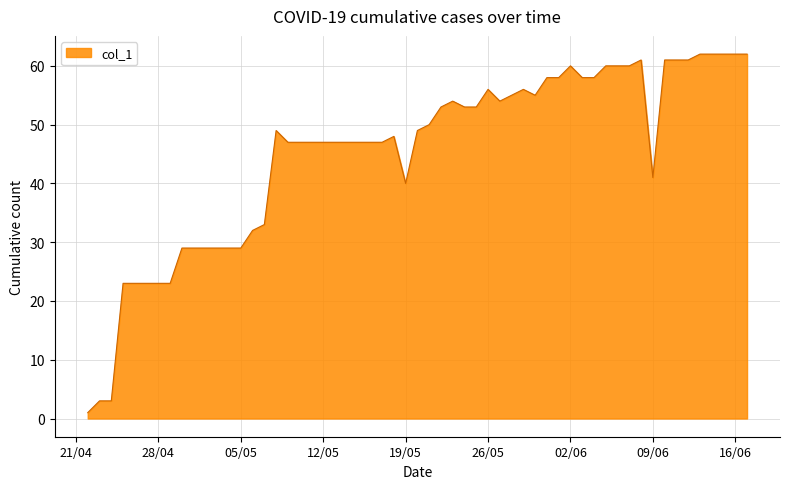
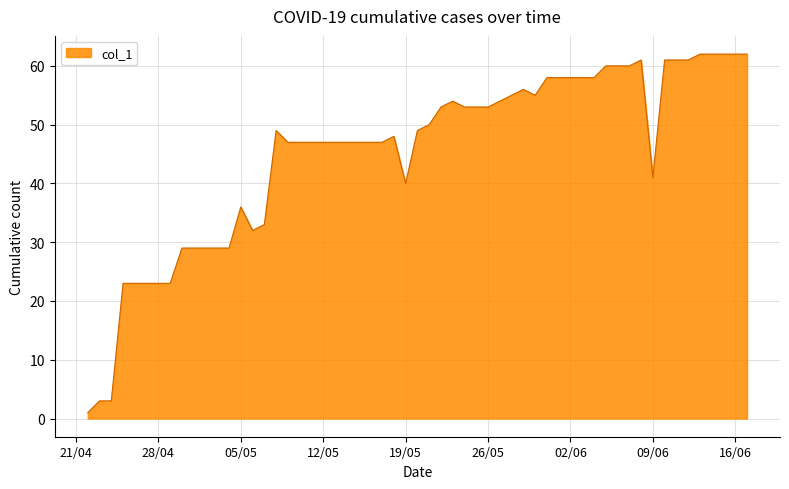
05/05: 29 -> 36
26/05: 56 -> 53
02/06: 60 -> 58
